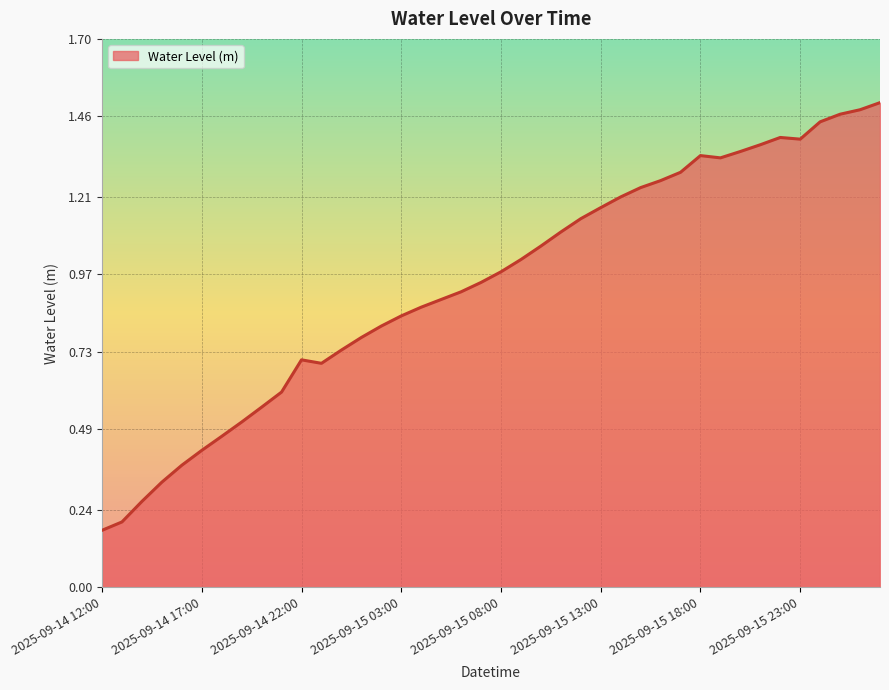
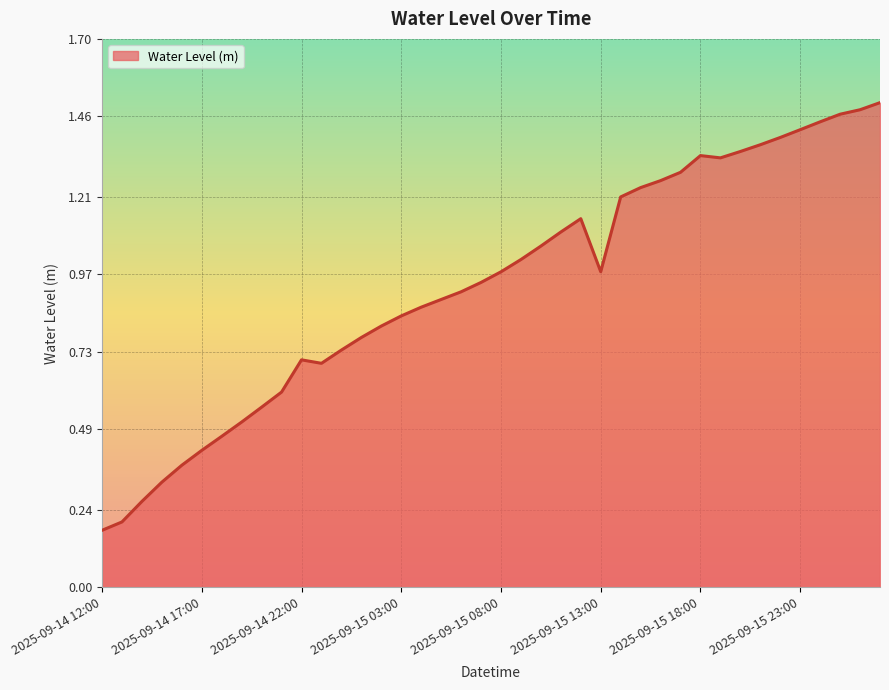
2025-09-15 13:00: 1.18 -> 0.98
2025-09-15 23:00: 1.39 -> 1.42
